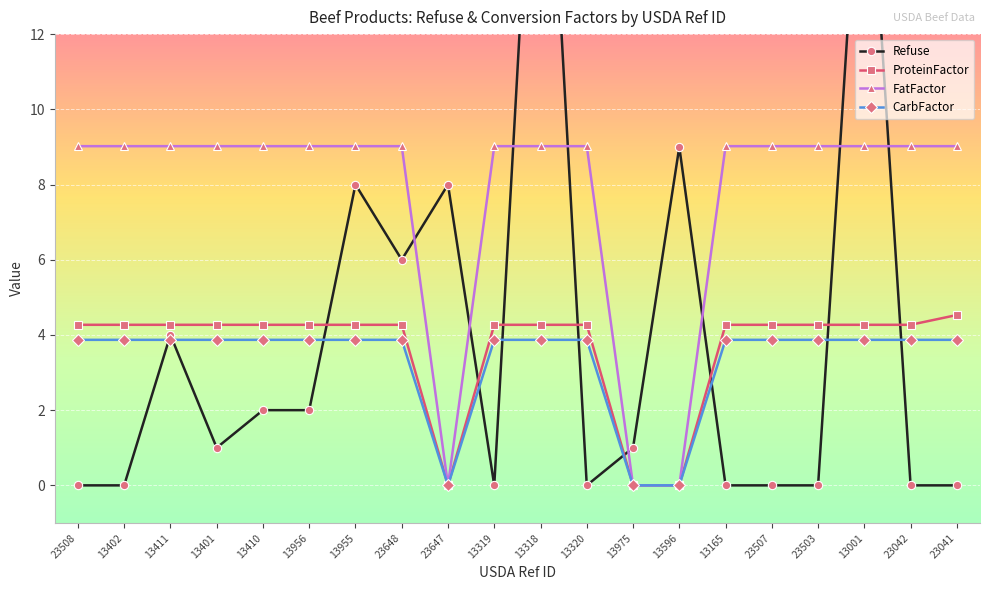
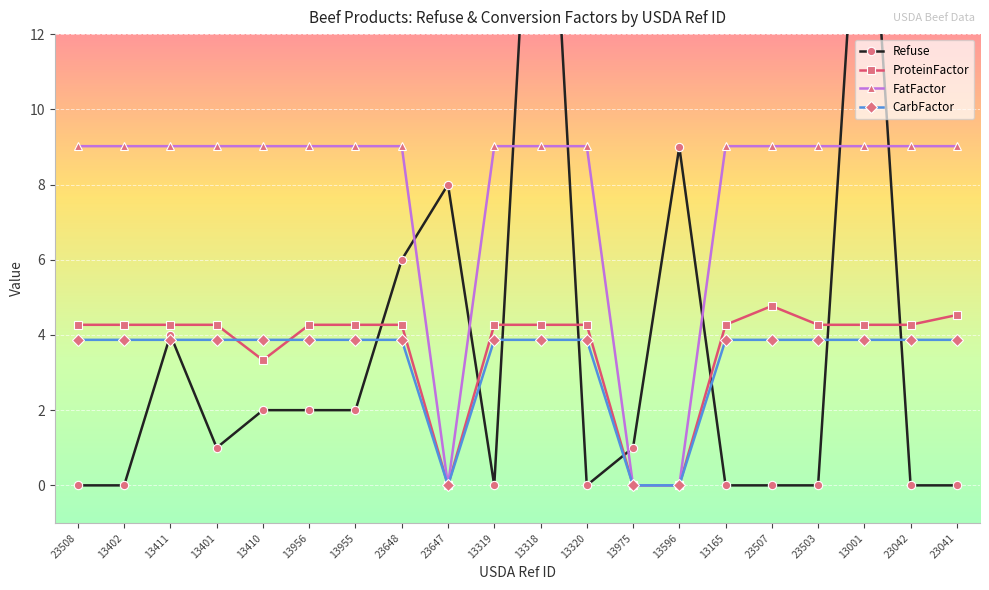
ProteinFactor, 13410: 4.3 -> 3.3
Refuse, 13955: 8 -> 2
ProteinFactor, 23507: 4.3 -> 4.8
